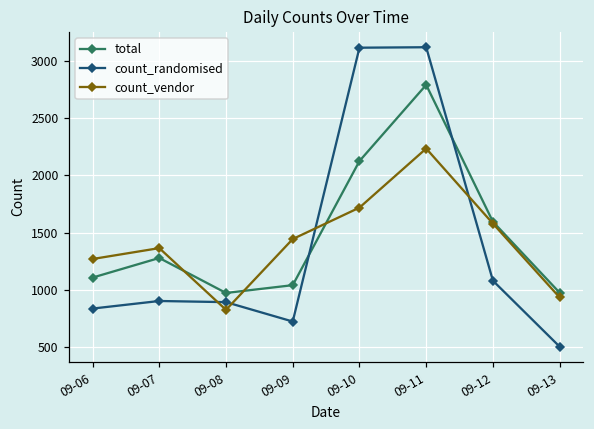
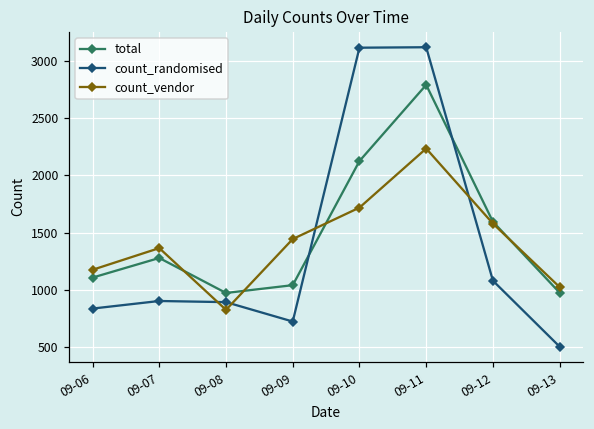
count_vendor, 09-06: 1270 -> 1180
count_vendor, 09-13: 940 -> 1030
